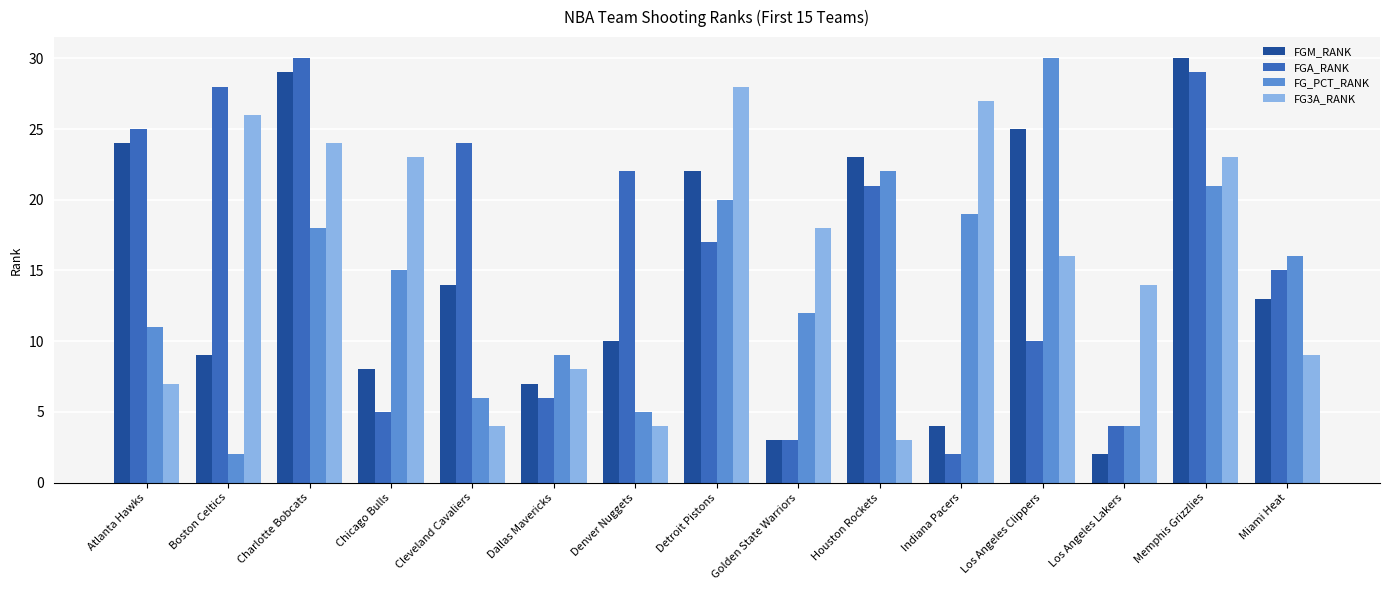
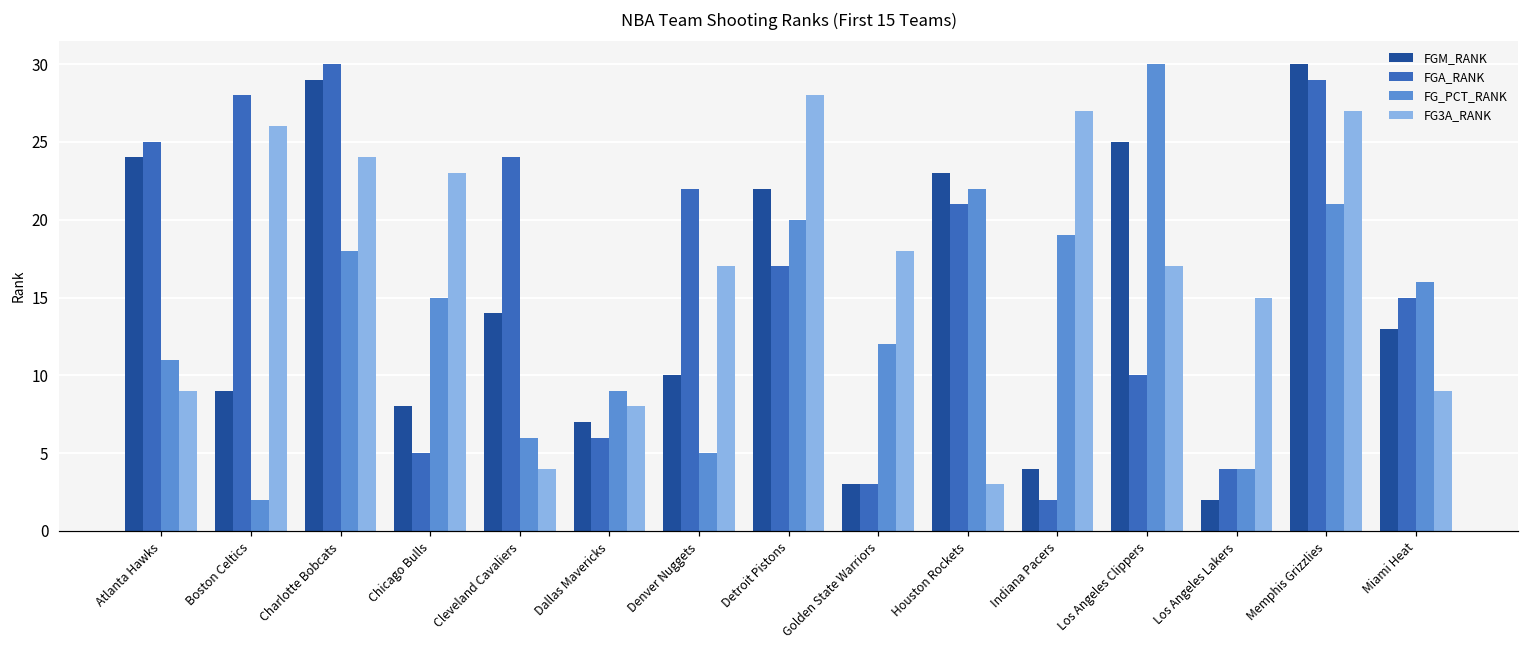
FG3A_RANK, Atlanta Hawks: 7 -> 9
FG3A_RANK, Denver Nuggets: 4 -> 17
FG3A_RANK, Los Angeles Clippers: 16 -> 17
FG3A_RANK, Los Angeles Lakers: 14 -> 15
FG3A_RANK, Memphis Grizzlies: 23 -> 27
